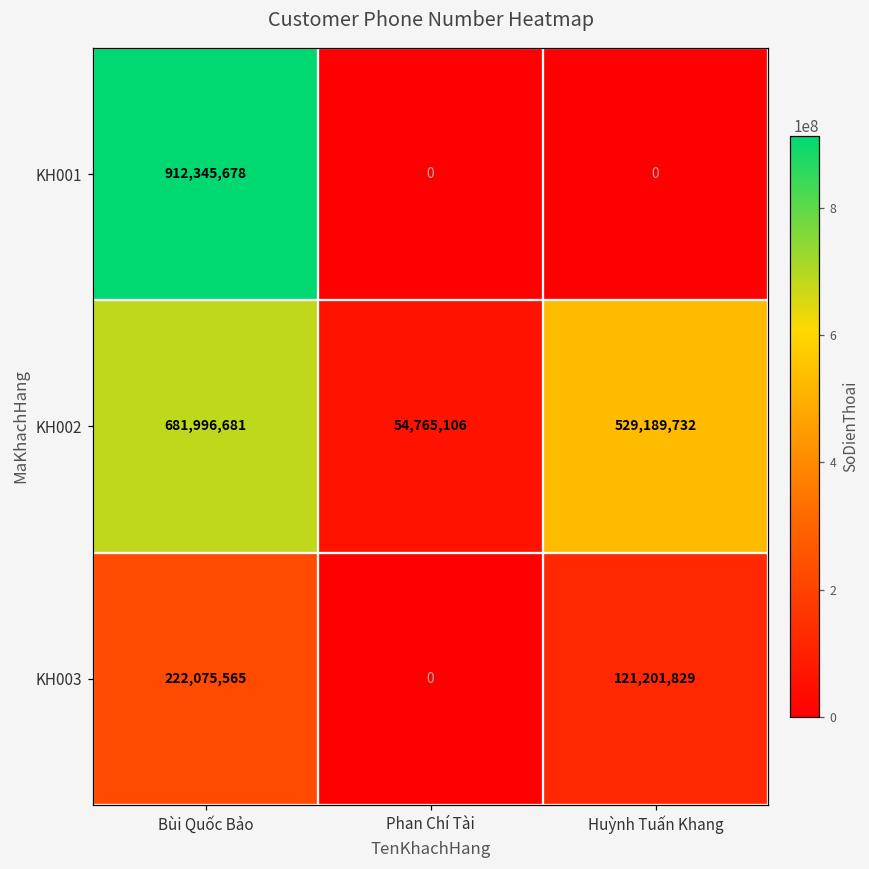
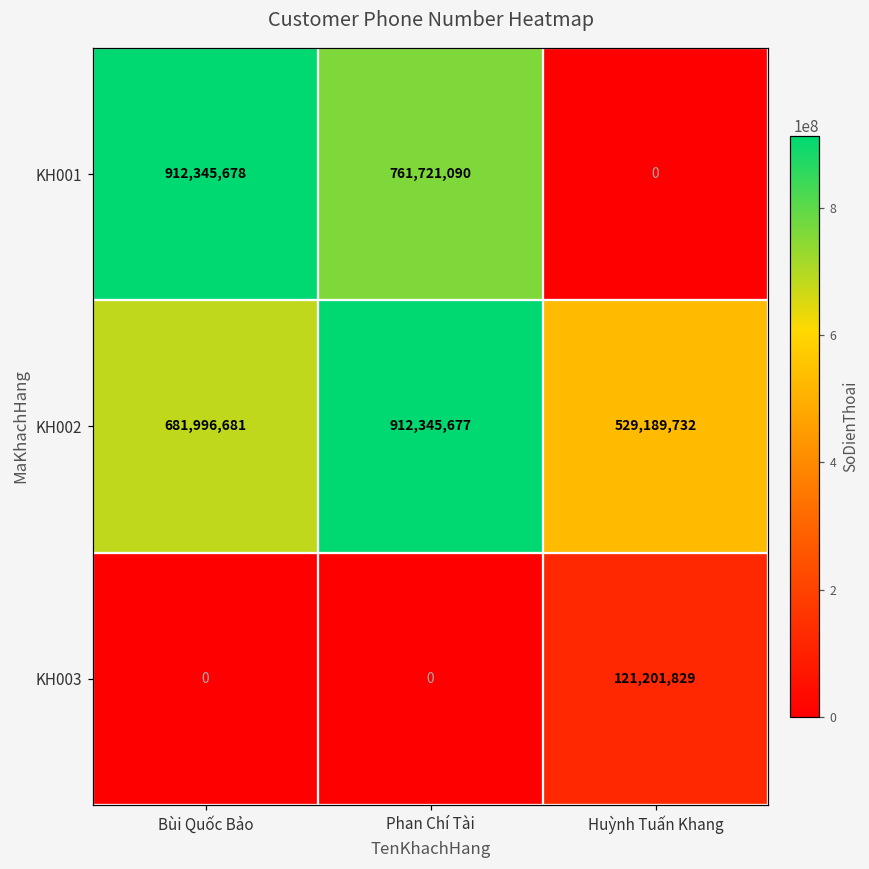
KH001, Phan Chí Tài: 0 -> 761,721,090
KH002, Phan Chí Tài: 54,765,106 -> 912,345,677
KH003, Bùi Quốc Bảo: 222,075,565 -> 0
